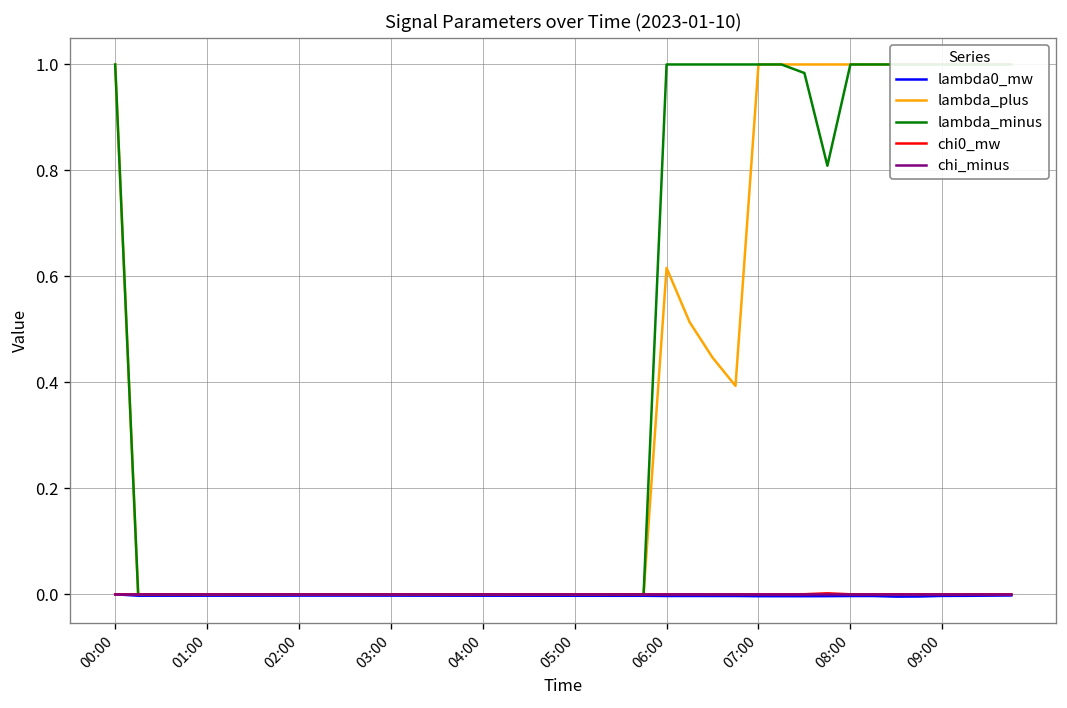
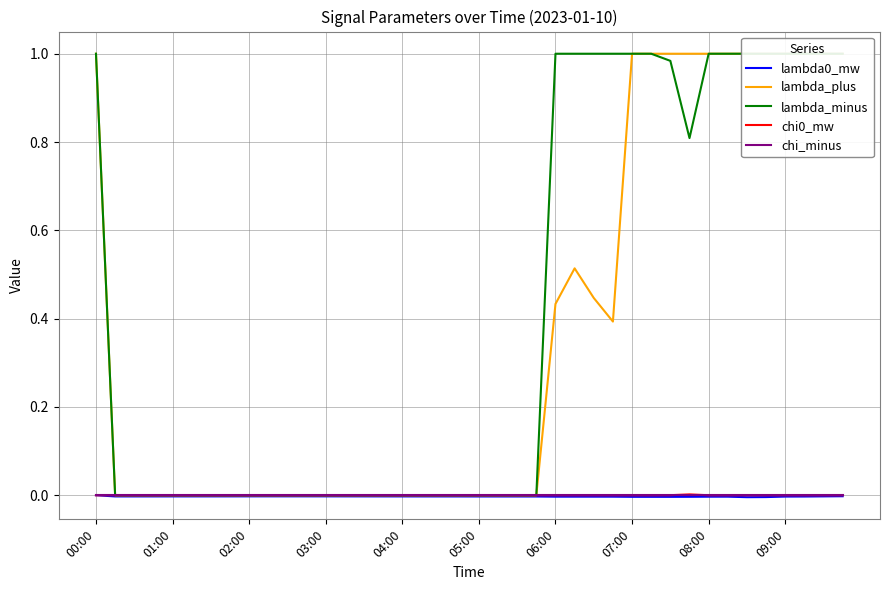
lambda_plus, 06:00: 0.62 -> 0.43
